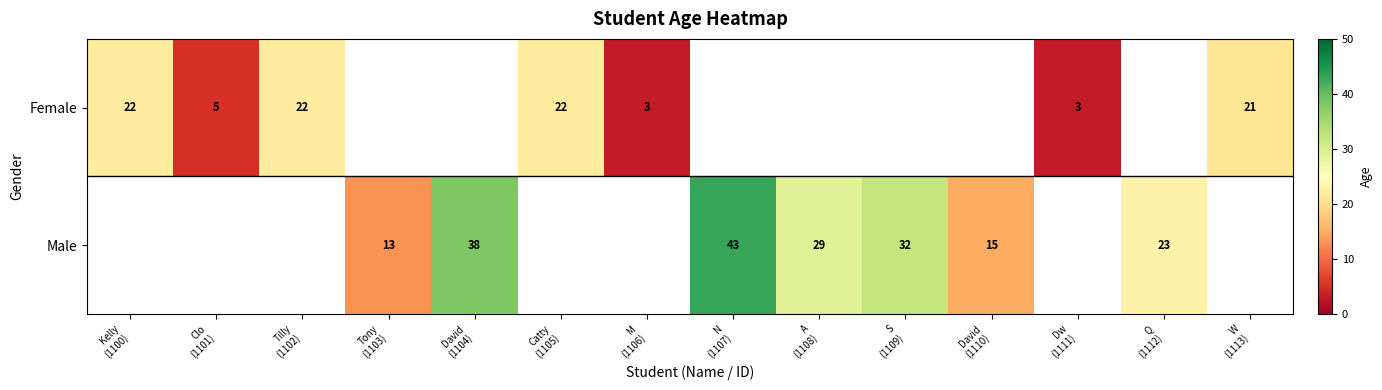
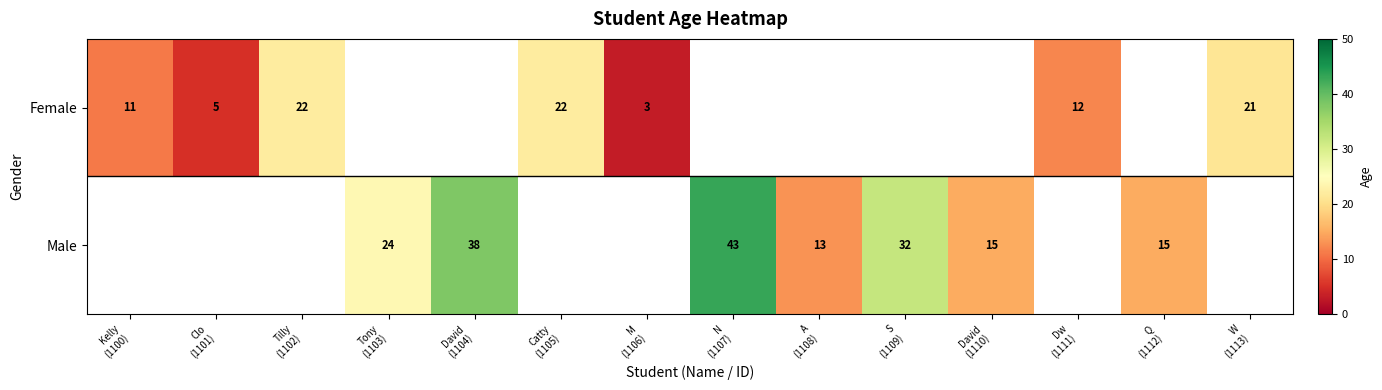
Female, Kelly (1100): 22 -> 11
Female, Dw (1111): 3 -> 12
Male, Tony (1103): 13 -> 24
Male, A (1108): 29 -> 13
Male, Q (1112): 23 -> 15
